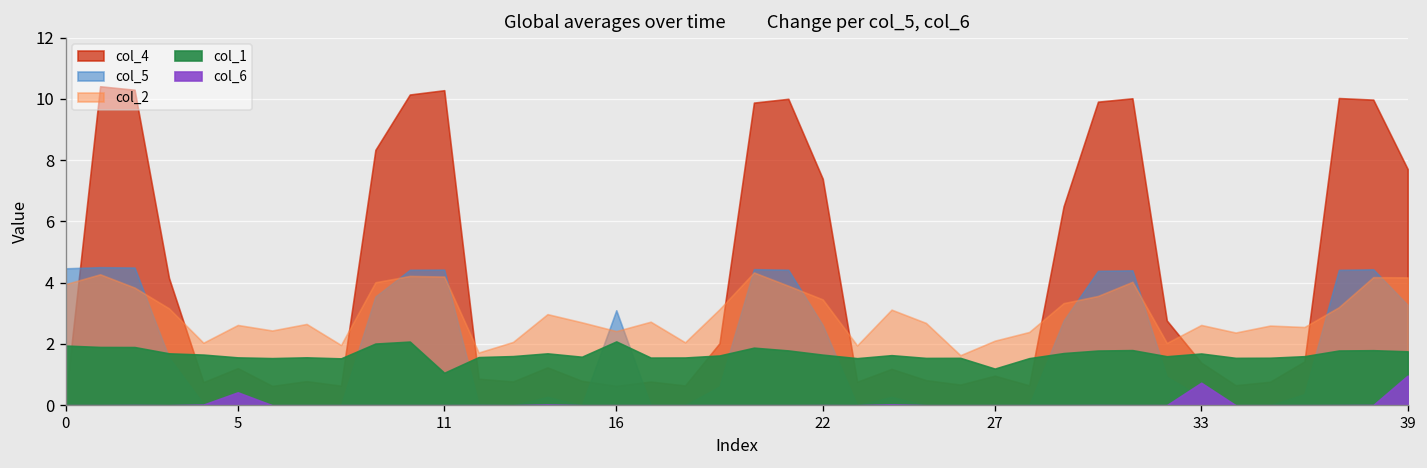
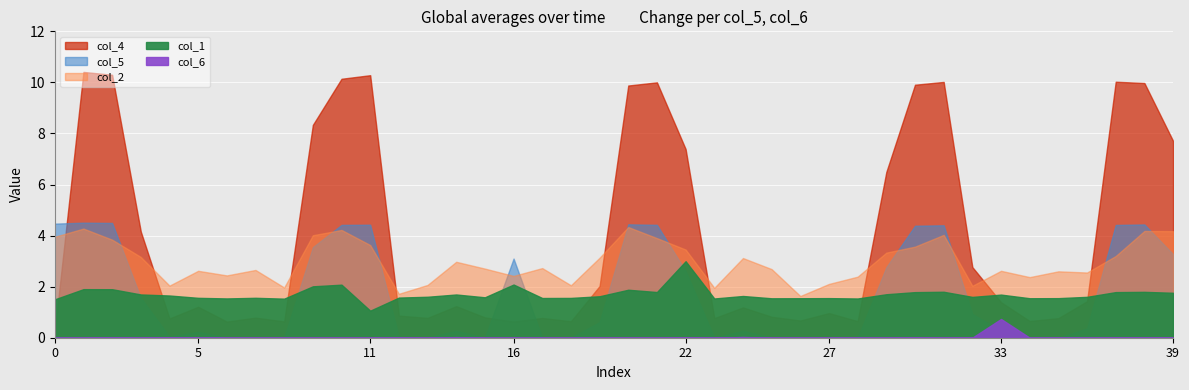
col_1, 0: 1.9 -> 1.5
col_6, 5: 0.4 -> 0.0
col_2, 11: 4.2 -> 3.6
col_1, 22: 1.7 -> 3.0
col_1, 27: 1.2 -> 1.6
col_6, 39: 1.0 -> 0.0
